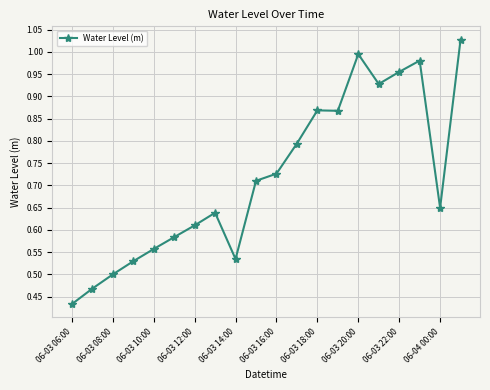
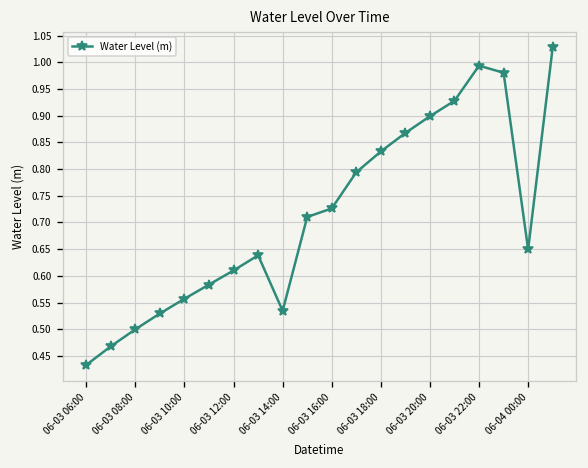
06-03 18:00: 0.87 -> 0.83
06-03 20:00: 0.99 -> 0.90
06-03 22:00: 0.95 -> 0.99
